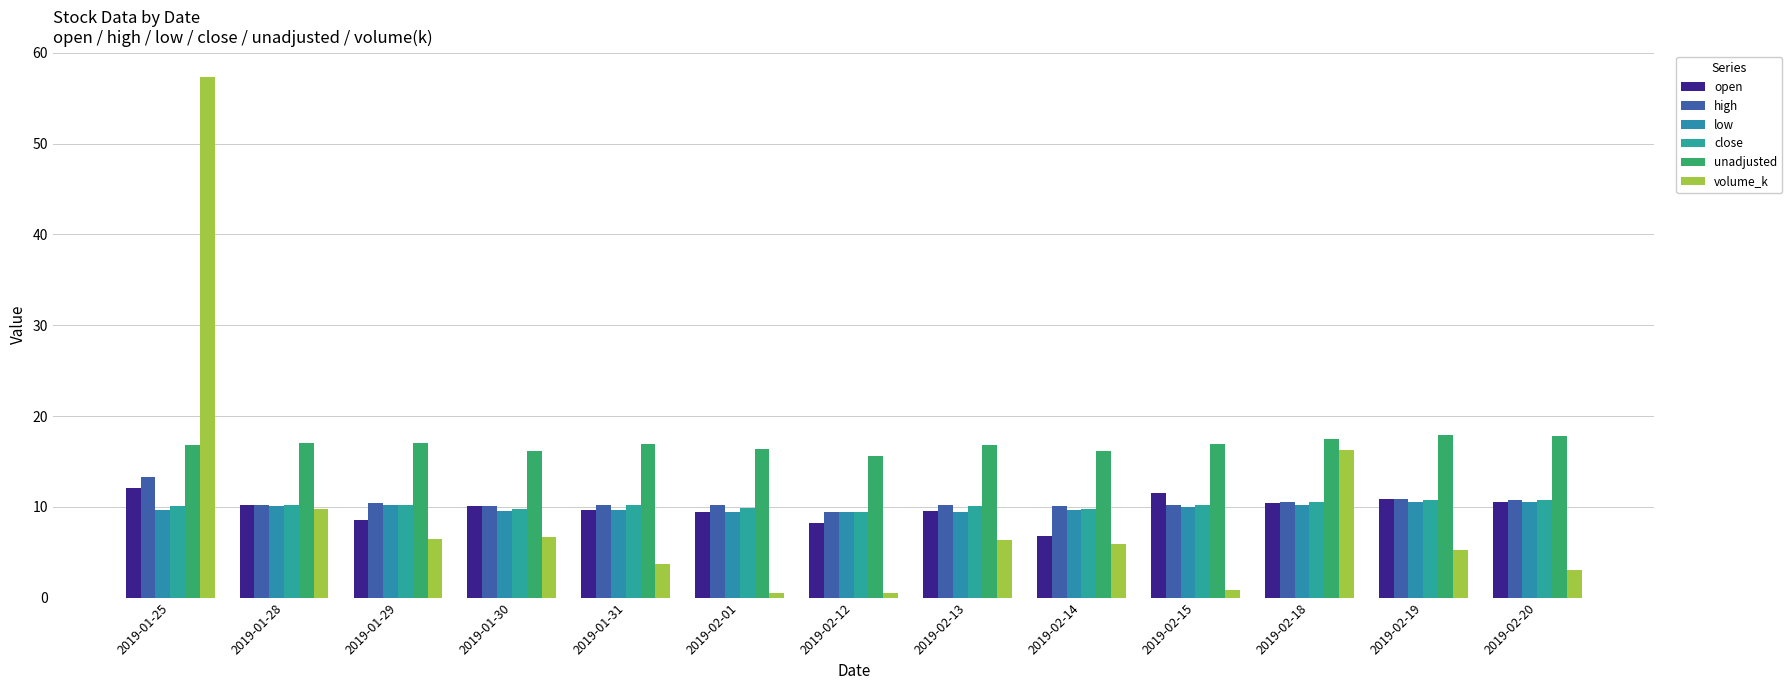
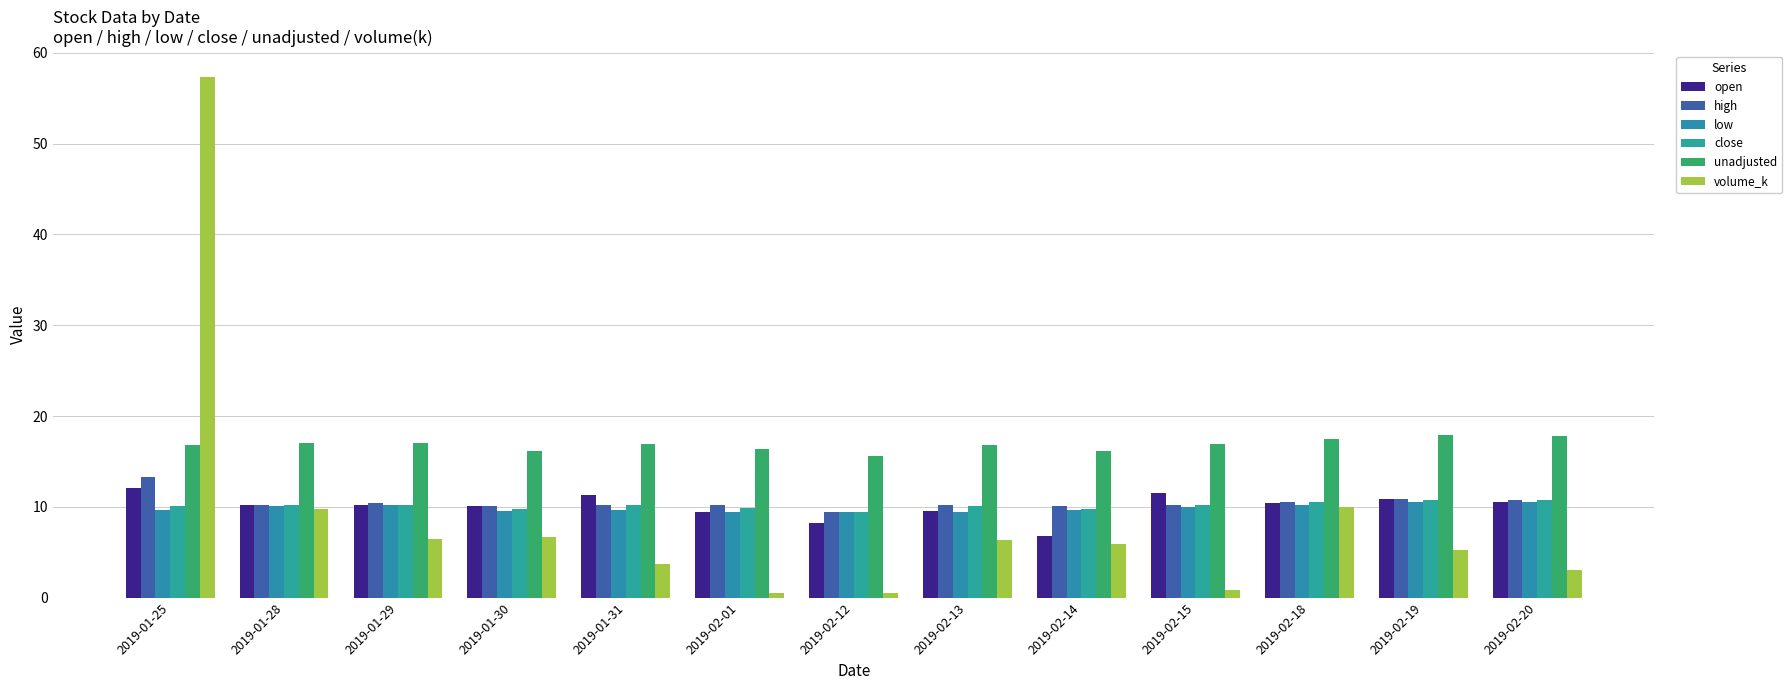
open, 2019-01-29: 9 -> 10
open, 2019-01-31: 10 -> 11
volume_k, 2019-02-18: 16 -> 10
